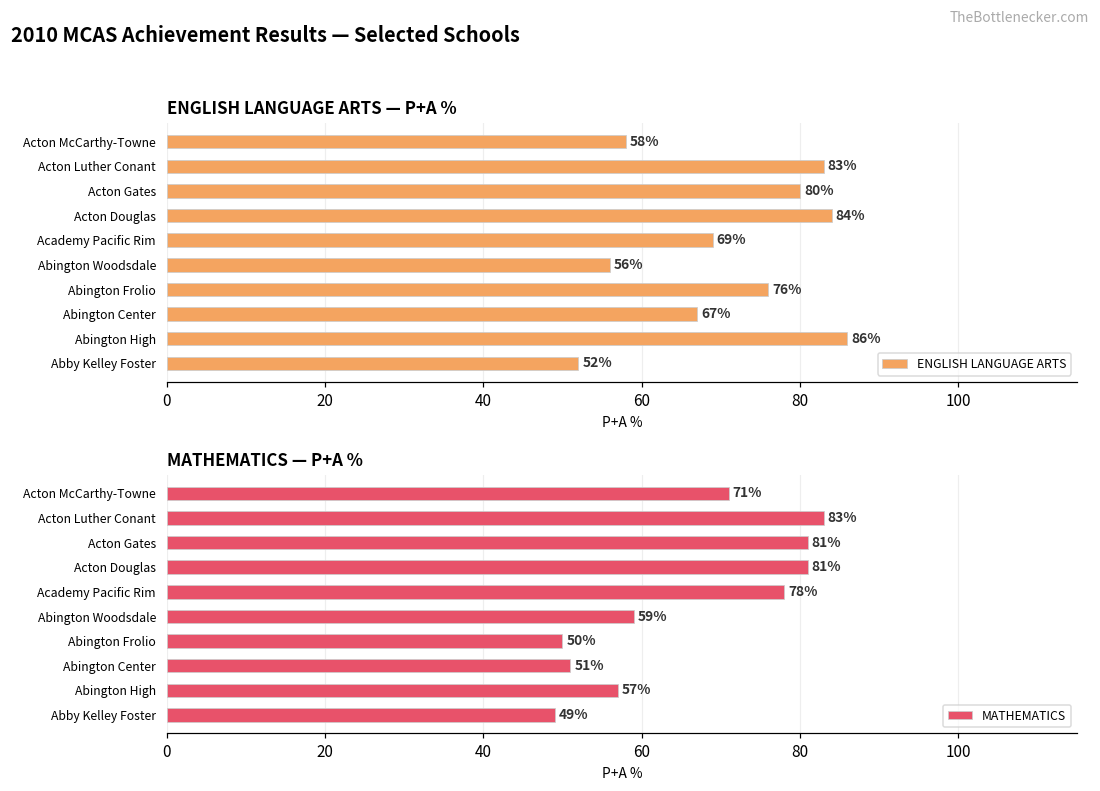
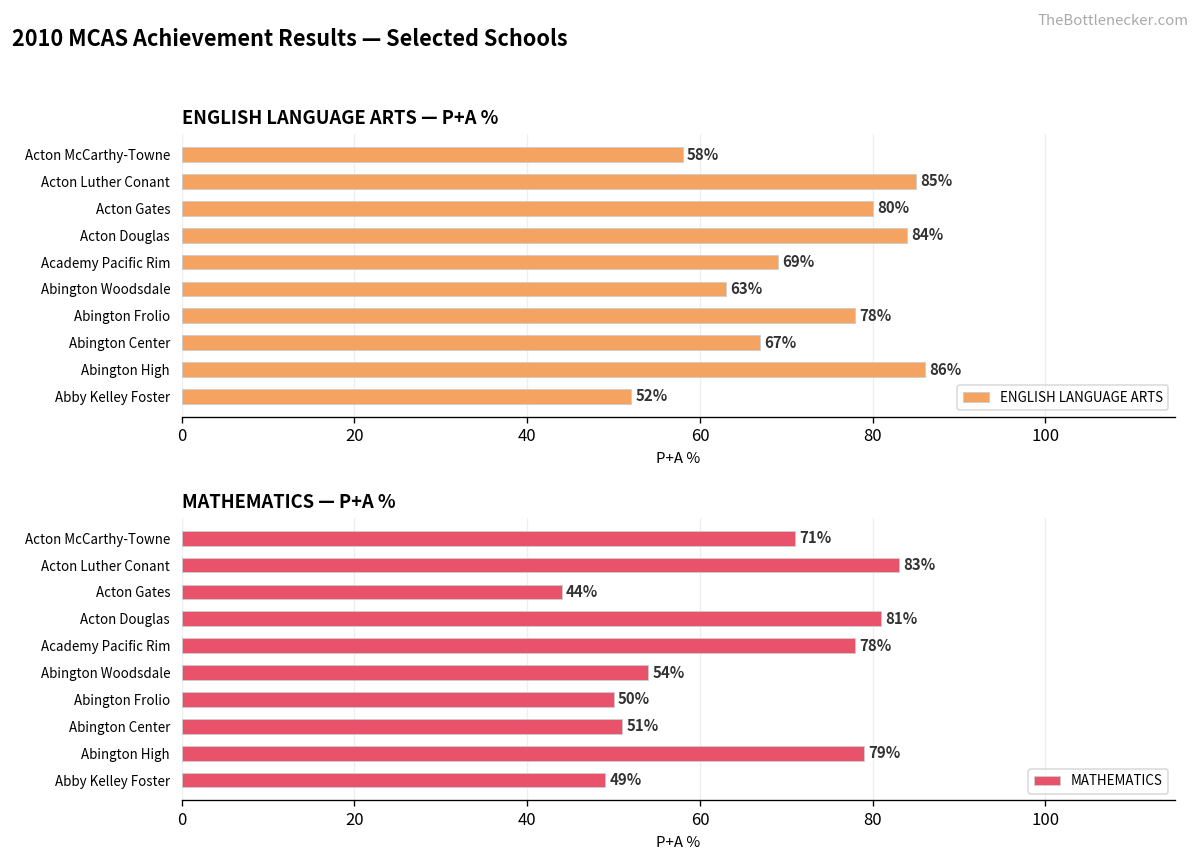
ENGLISH LANGUAGE ARTS — P+A %, Acton Luther Conant: 83% -> 85%
ENGLISH LANGUAGE ARTS — P+A %, Abington Woodsdale: 56% -> 63%
ENGLISH LANGUAGE ARTS — P+A %, Abington Frolio: 76% -> 78%
MATHEMATICS — P+A %, Acton Gates: 81% -> 44%
MATHEMATICS — P+A %, Abington Woodsdale: 59% -> 54%
MATHEMATICS — P+A %, Abington High: 57% -> 79%
